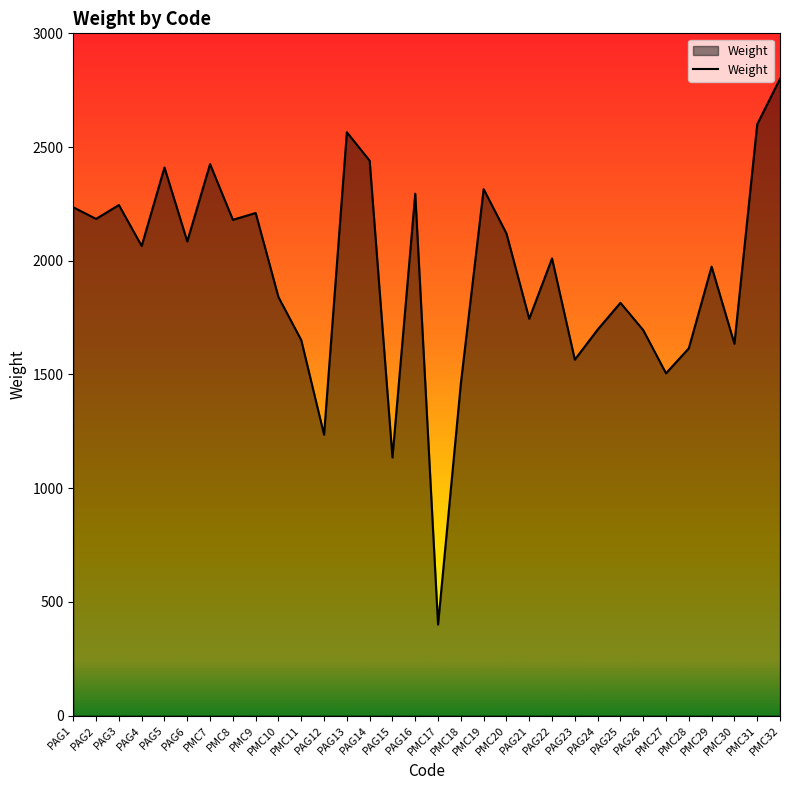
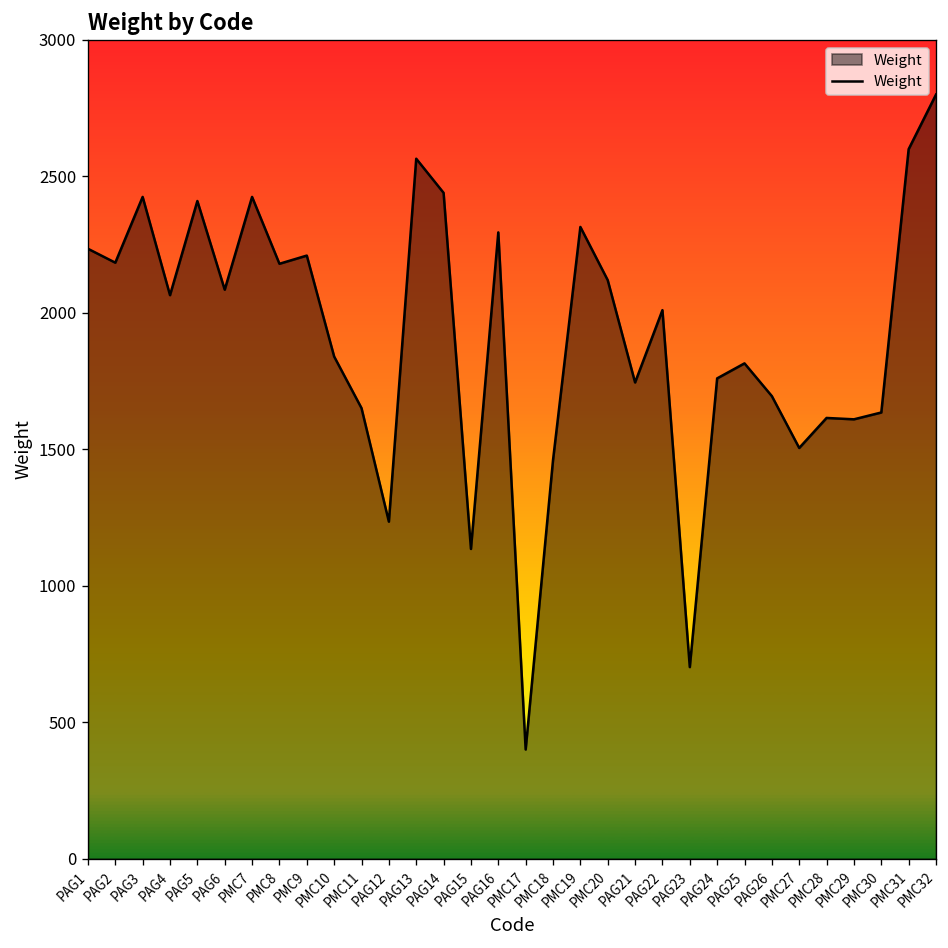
PAG3: 2250 -> 2430
PAG23: 1570 -> 700
PAG24: 1700 -> 1760
PMC29: 1970 -> 1610
